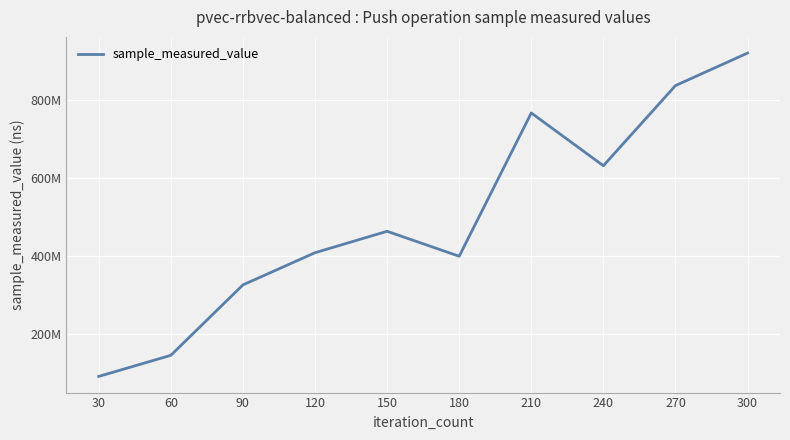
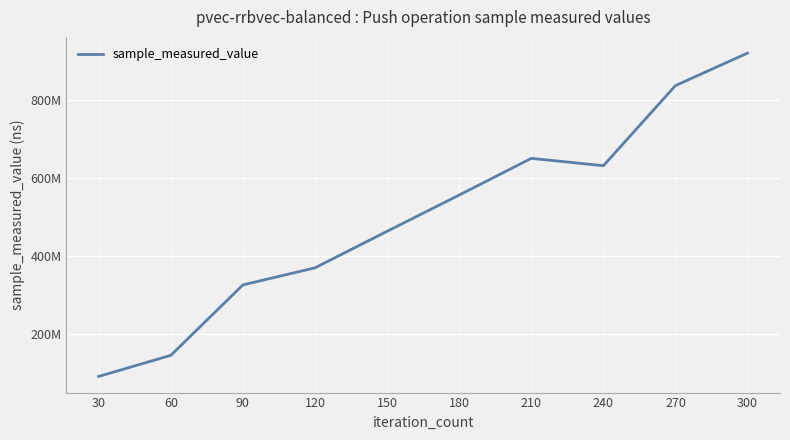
120: 410000000 -> 370000000
180: 400000000 -> 560000000
210: 770000000 -> 650000000
